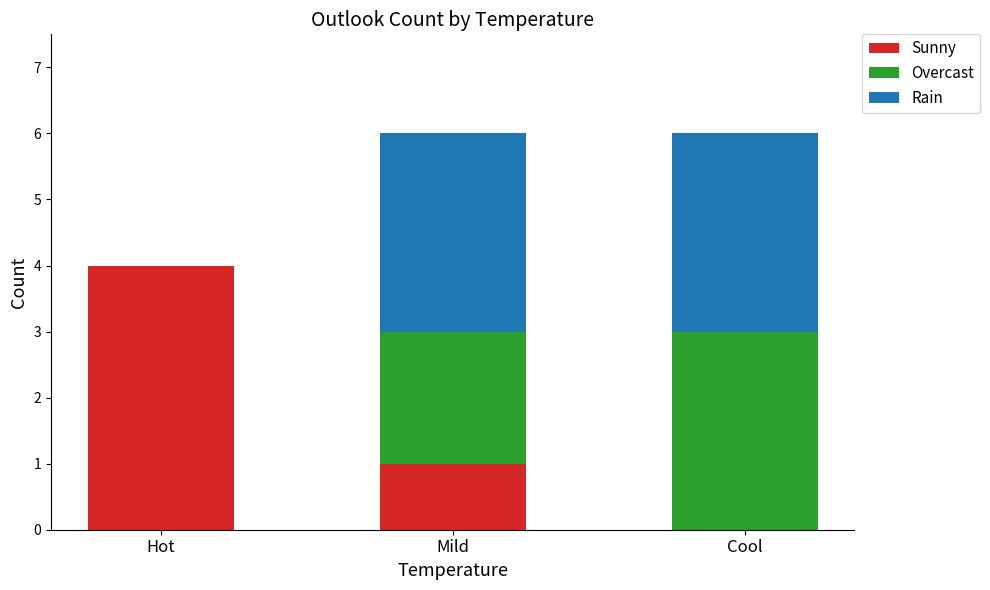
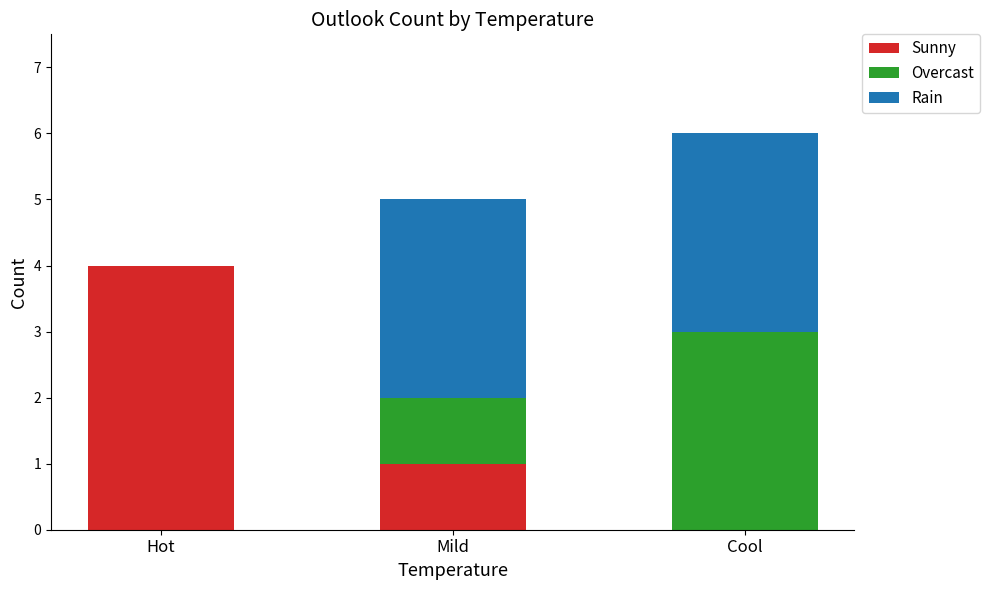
Overcast, Mild: 2 -> 1
